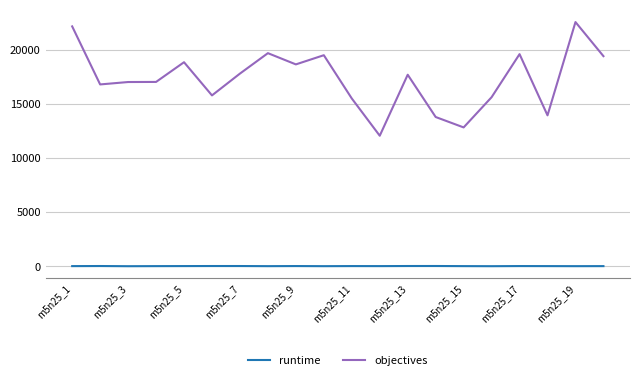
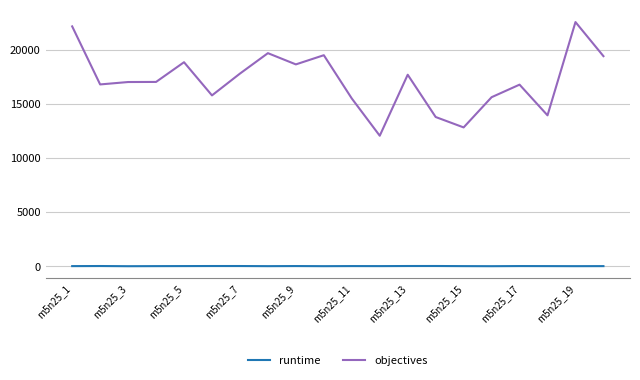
objectives, m5n25_17: 19600 -> 16800
